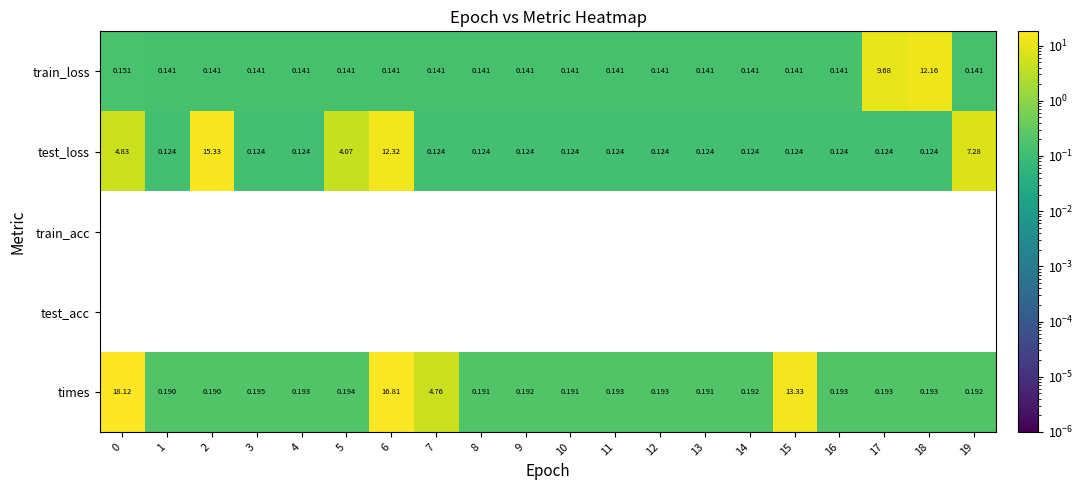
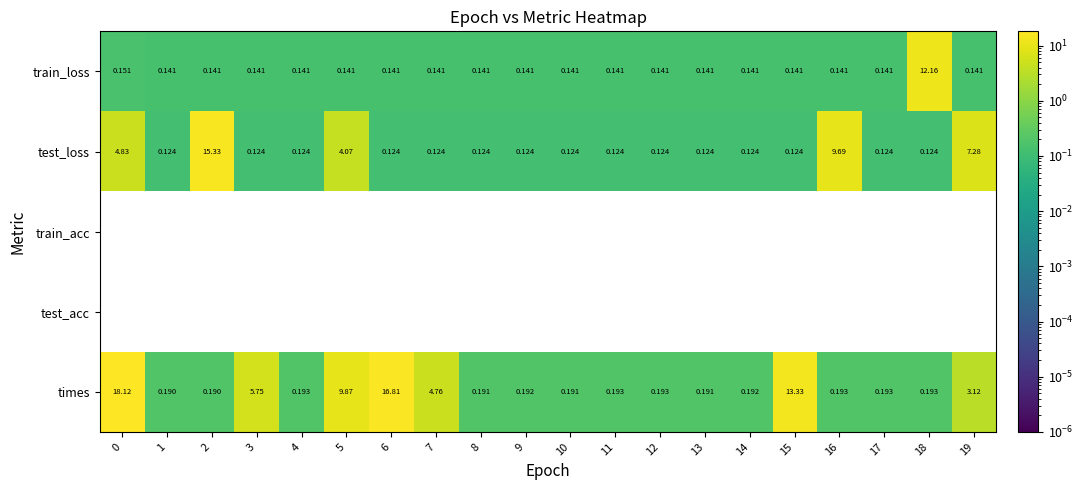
train_loss, 17: 9.68 -> 0.141
test_loss, 6: 12.32 -> 0.124
test_loss, 16: 0.124 -> 9.69
times, 3: 0.195 -> 5.75
times, 5: 0.194 -> 9.87
times, 19: 0.192 -> 3.12
